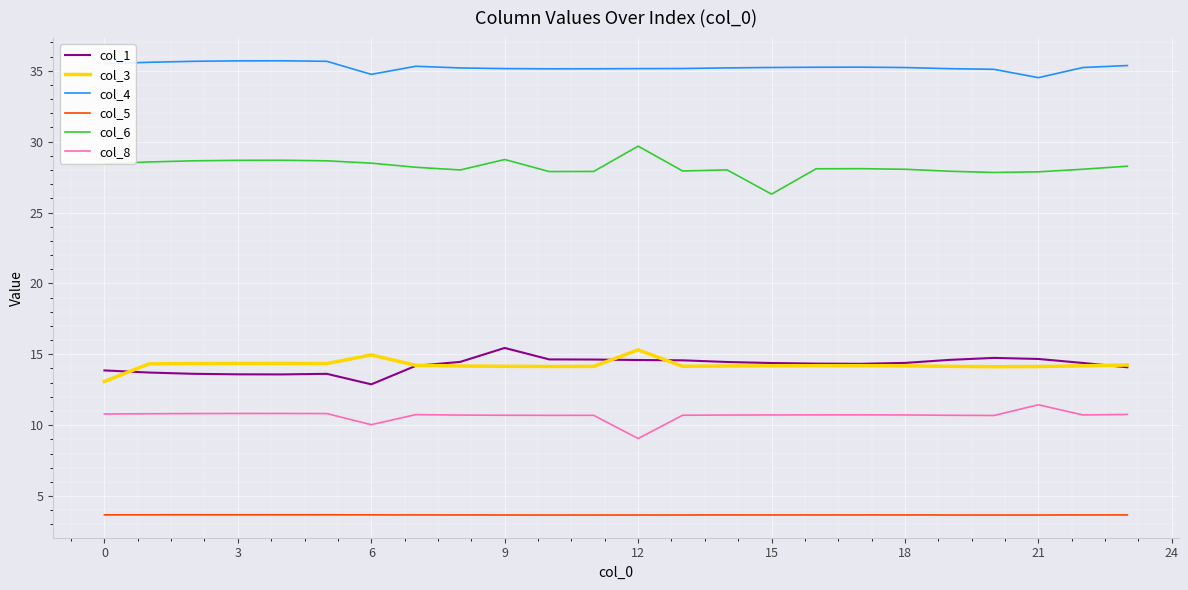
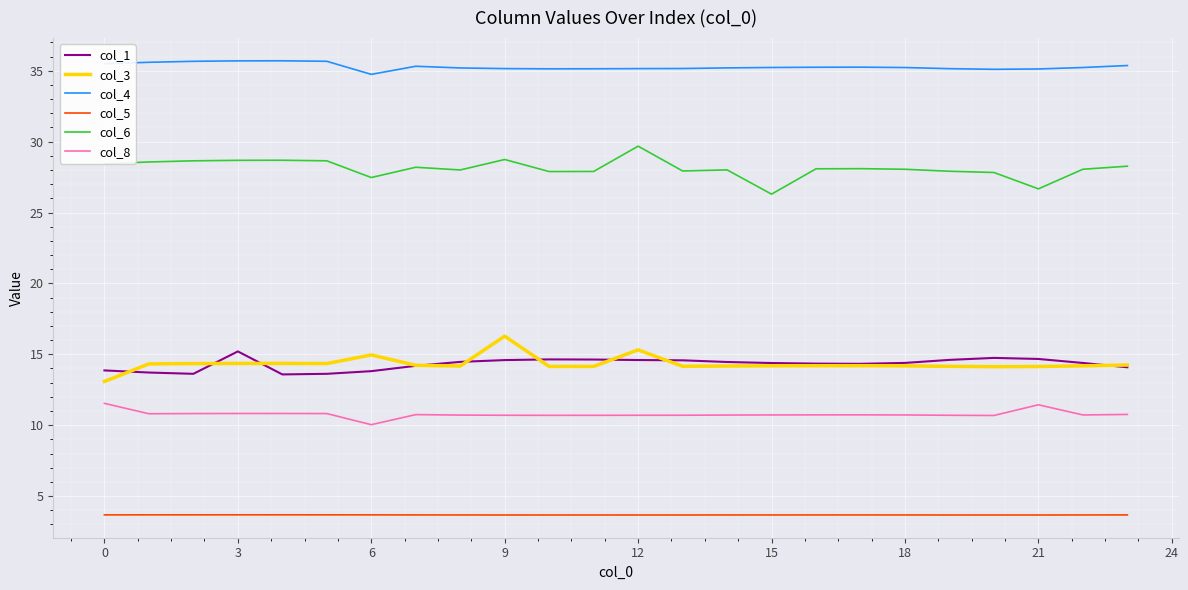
col_8, 0: 10.8 -> 11.5
col_1, 3: 13.6 -> 15.2
col_1, 6: 12.9 -> 13.8
col_6, 6: 28.5 -> 27.5
col_1, 9: 15.4 -> 14.6
col_3, 9: 14.2 -> 16.3
col_8, 12: 9.1 -> 10.7
col_4, 21: 34.5 -> 35.1
col_6, 21: 27.9 -> 26.7
